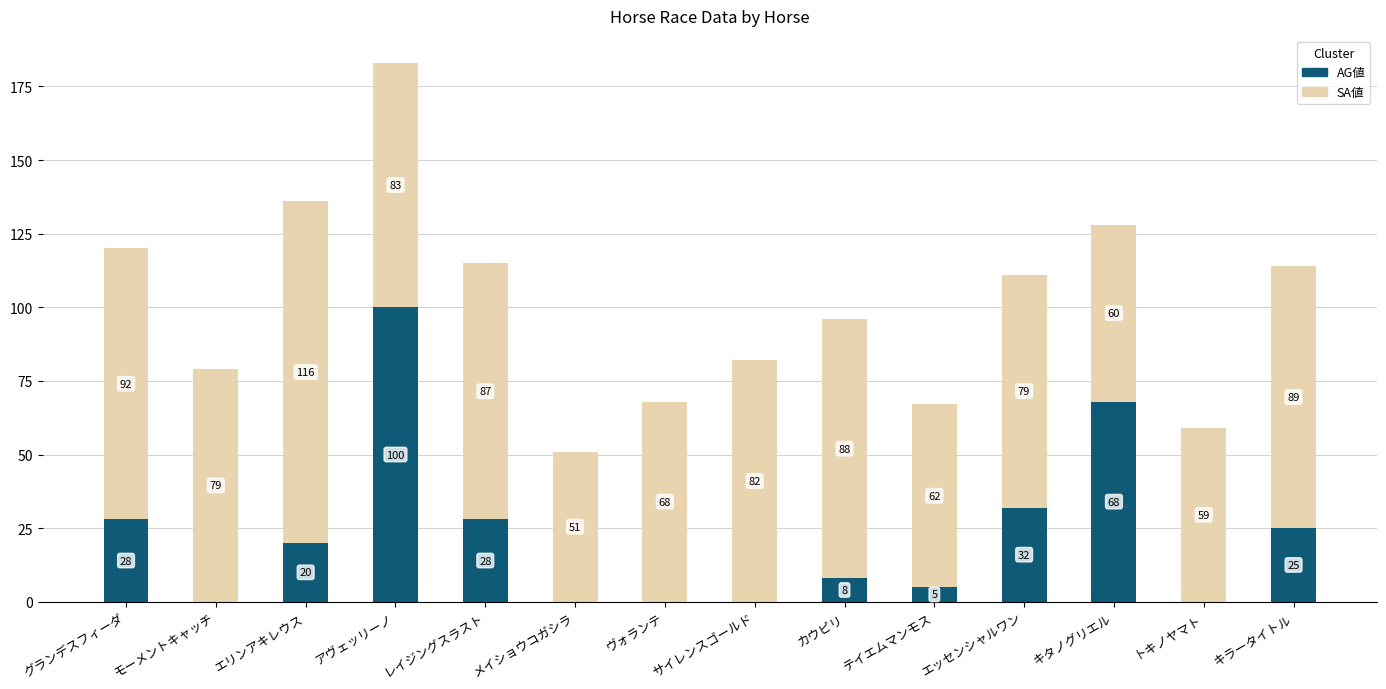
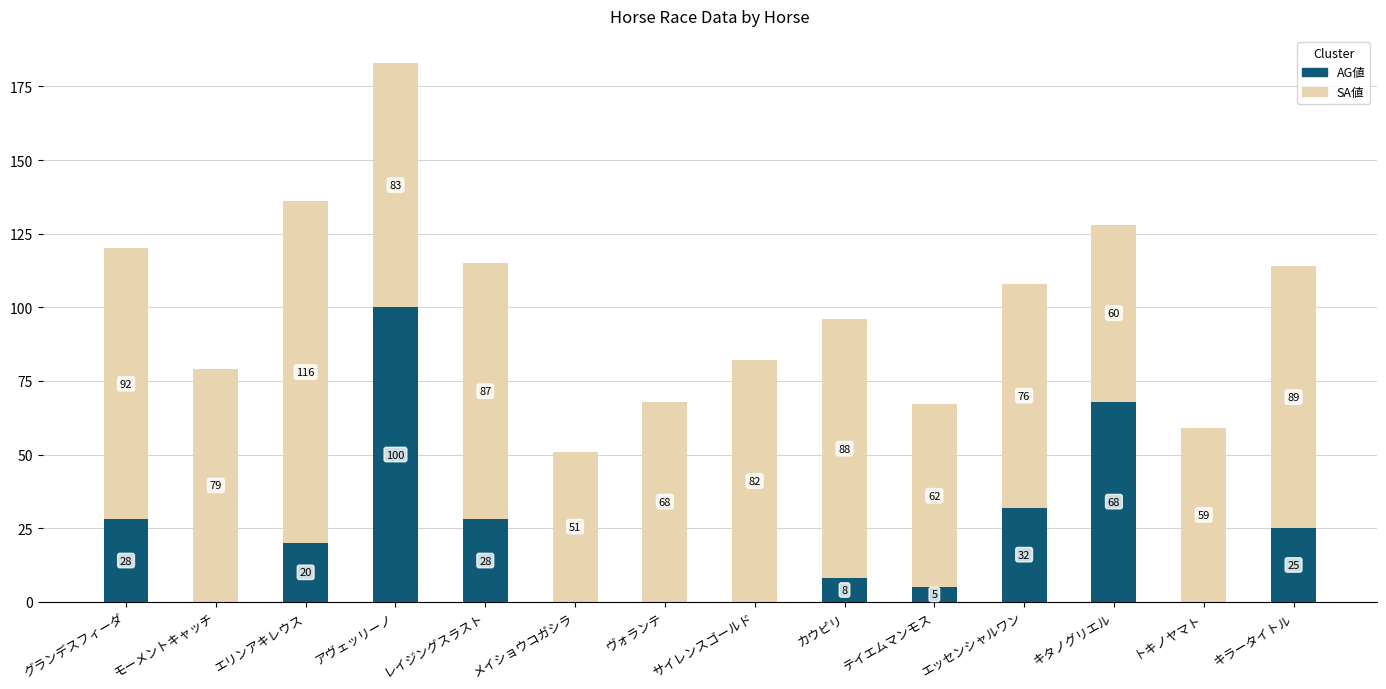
SA値, エッセンシャルワン: 79 -> 76
